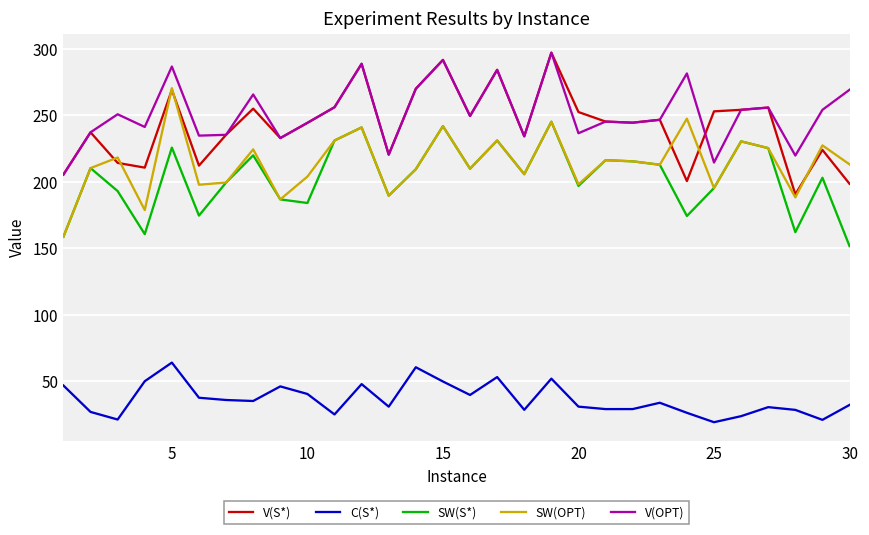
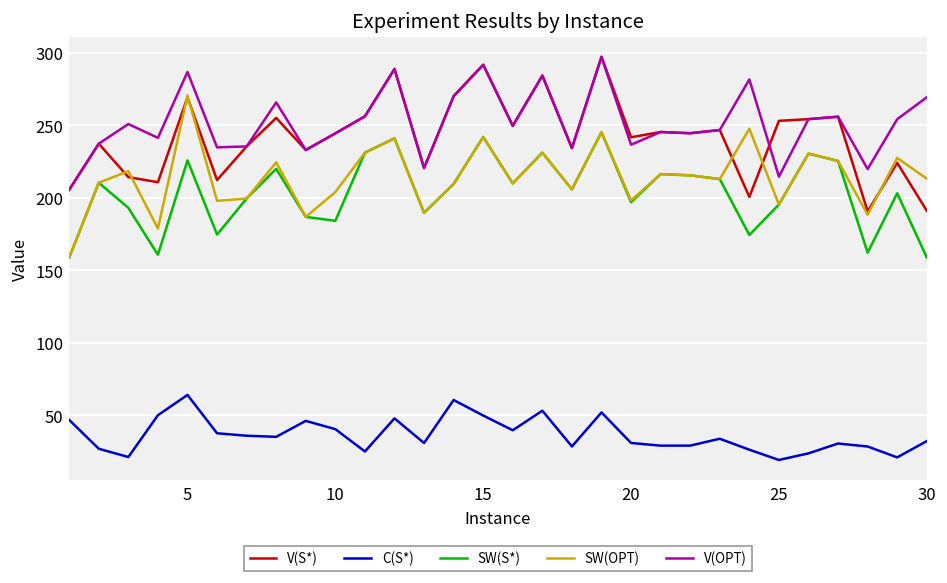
V(S*), 20: 253 -> 242
V(S*), 30: 199 -> 191
SW(S*), 30: 152 -> 159
